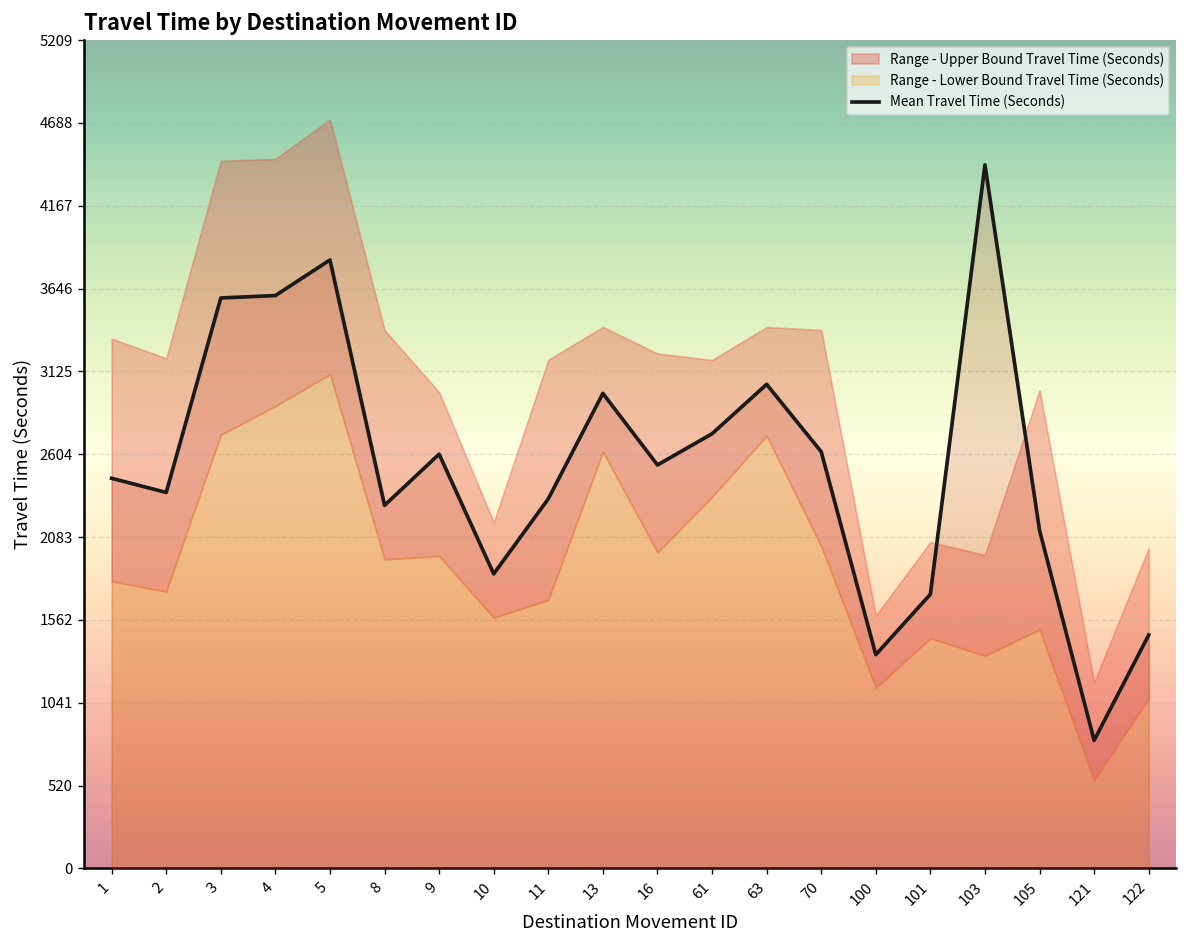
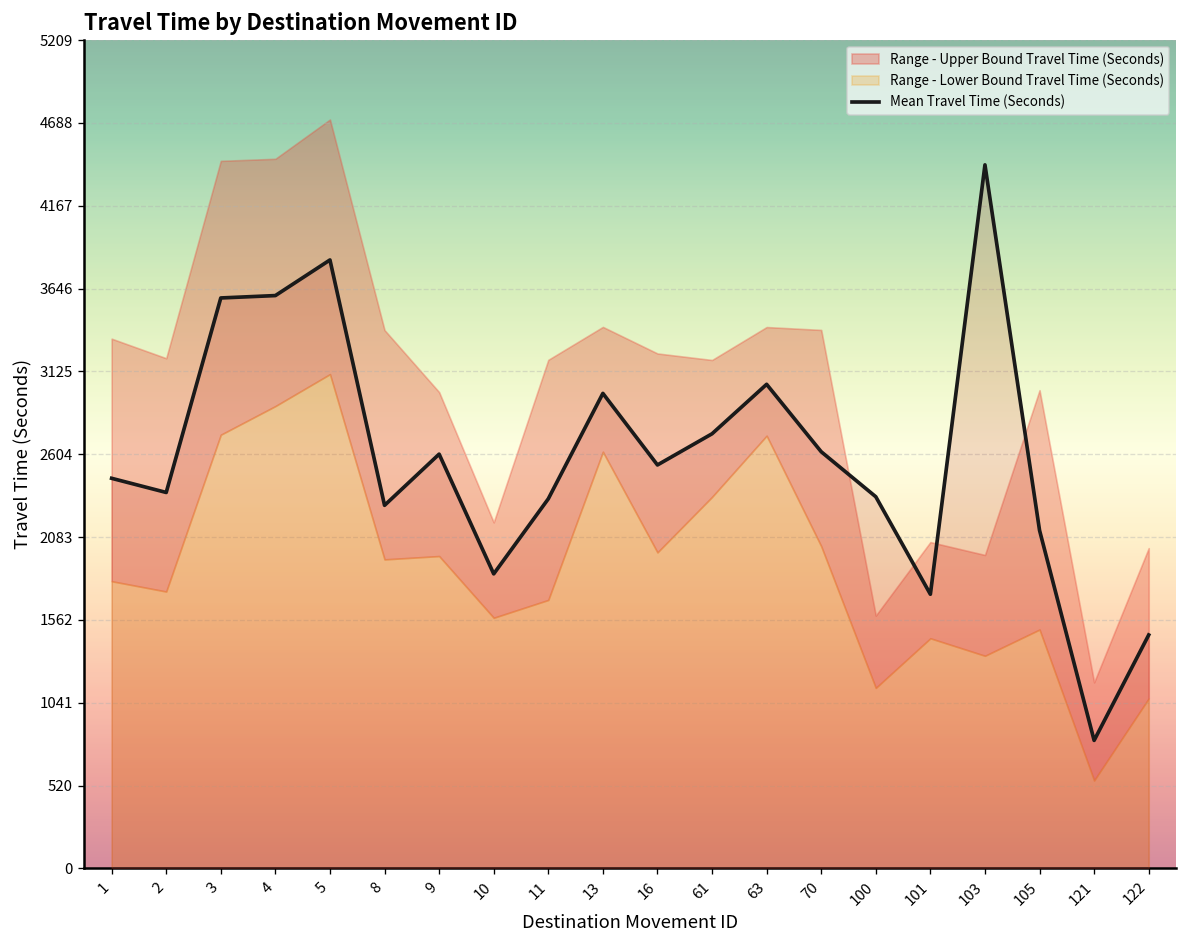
Mean Travel Time (Seconds), 100: 1340 -> 2340
